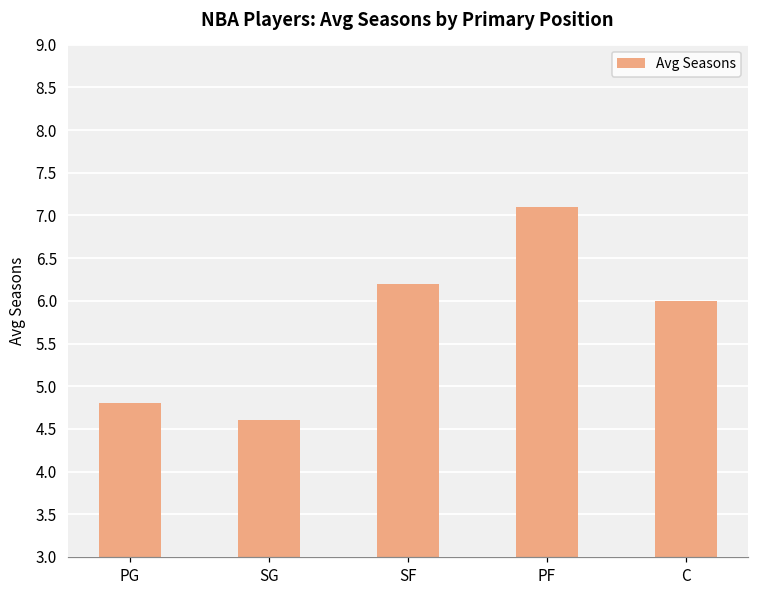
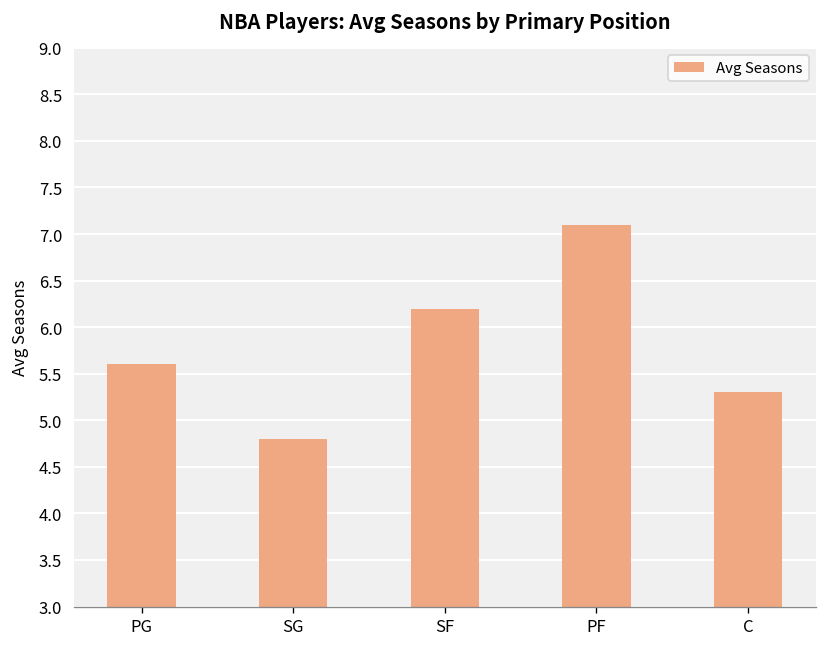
PG: 4.8 -> 5.6
SG: 4.6 -> 4.8
C: 6.0 -> 5.3
